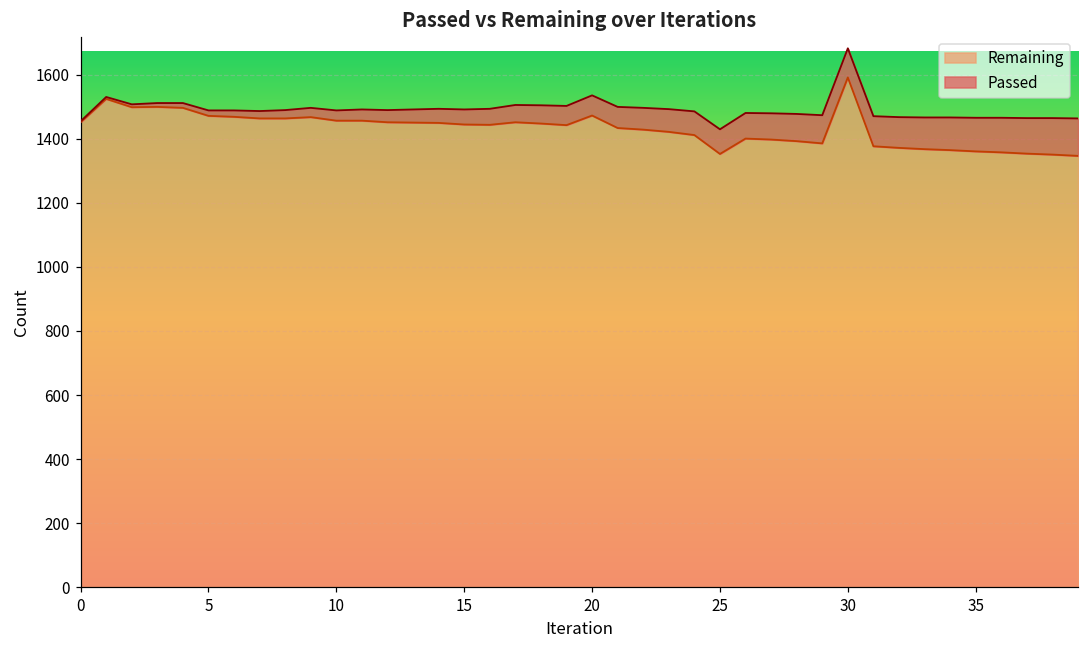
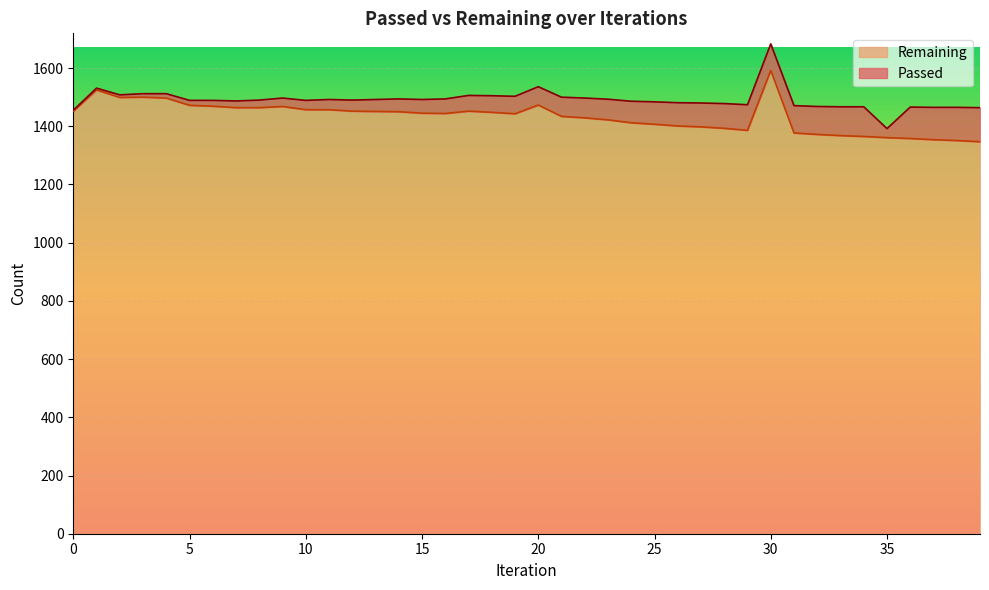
Remaining, 25: 1350 -> 1410
Passed, 35: 110 -> 30
